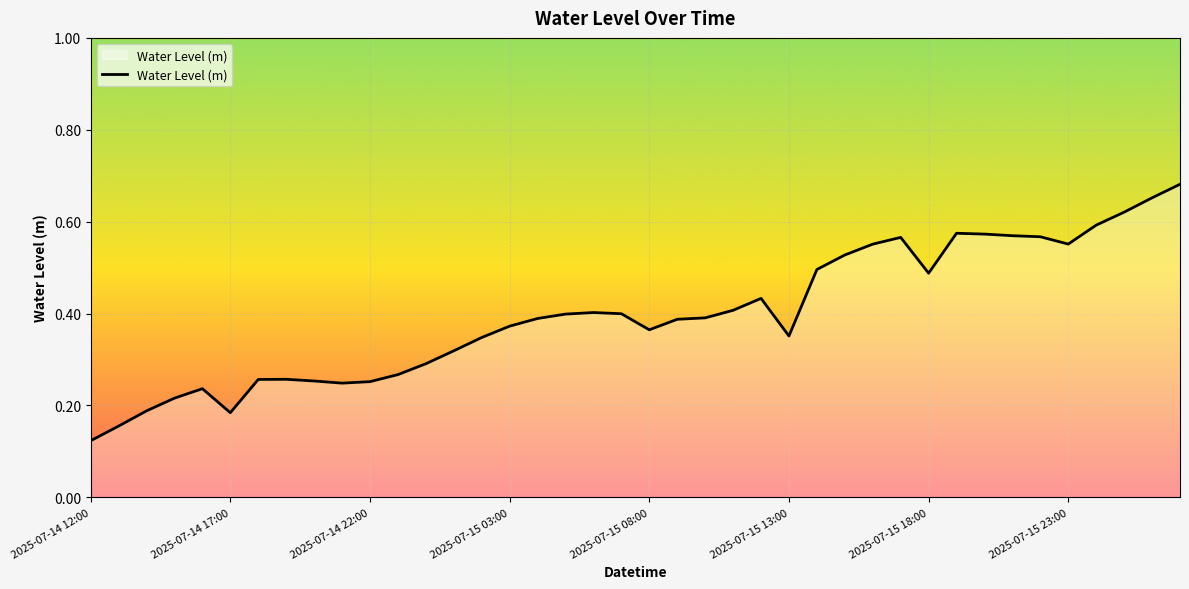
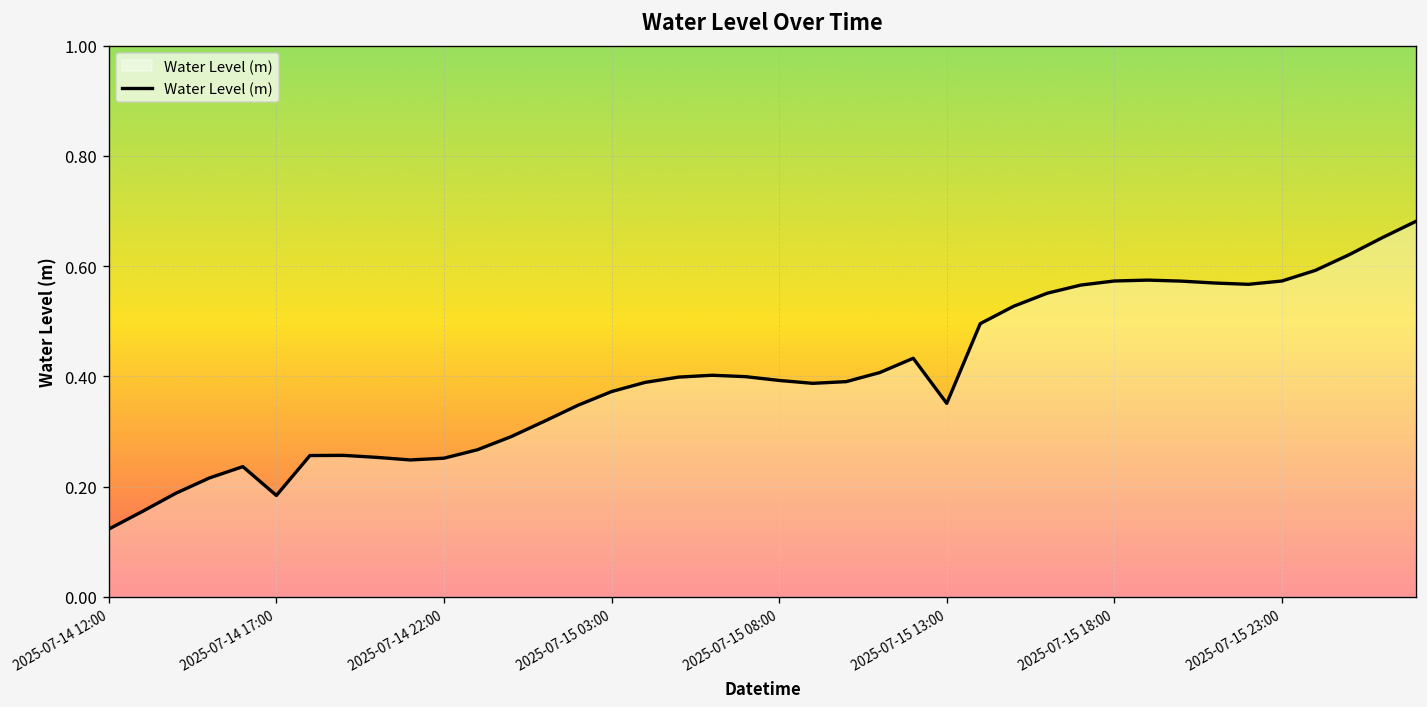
2025-07-15 08:00: 0.36 -> 0.39
2025-07-15 18:00: 0.49 -> 0.57
2025-07-15 23:00: 0.55 -> 0.57
